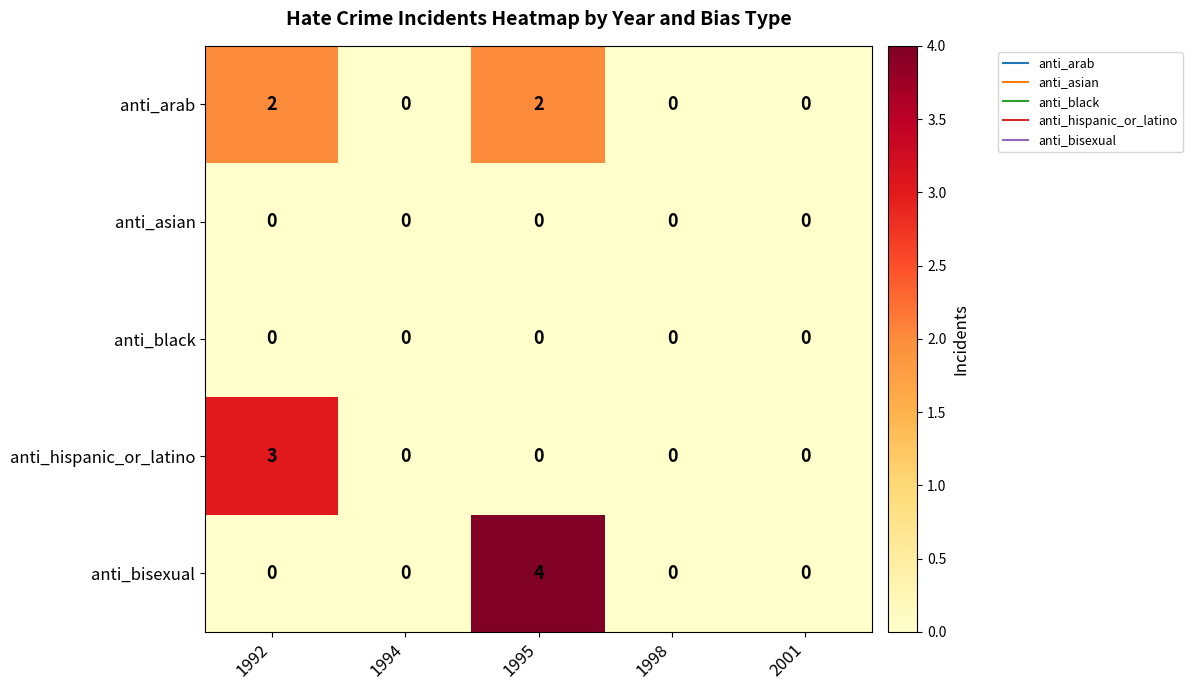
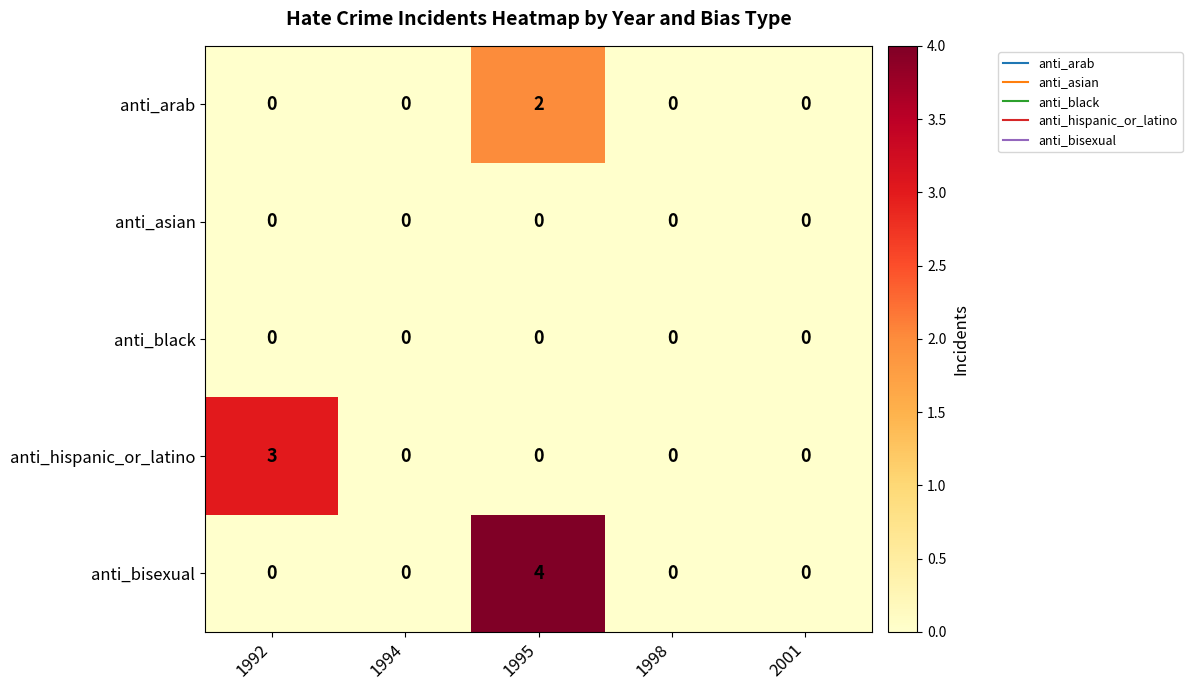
anti_arab, 1992: 2 -> 0
